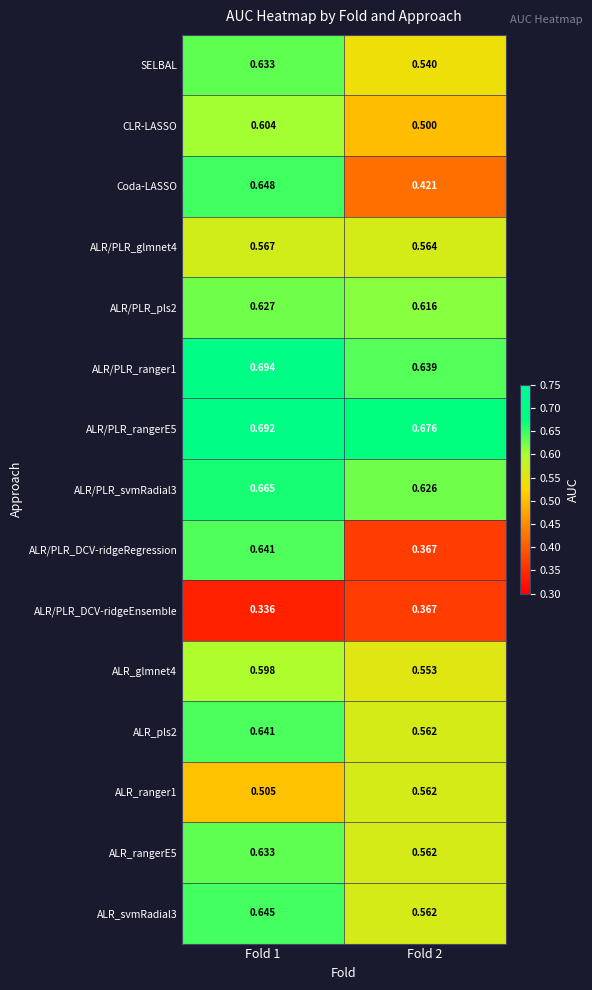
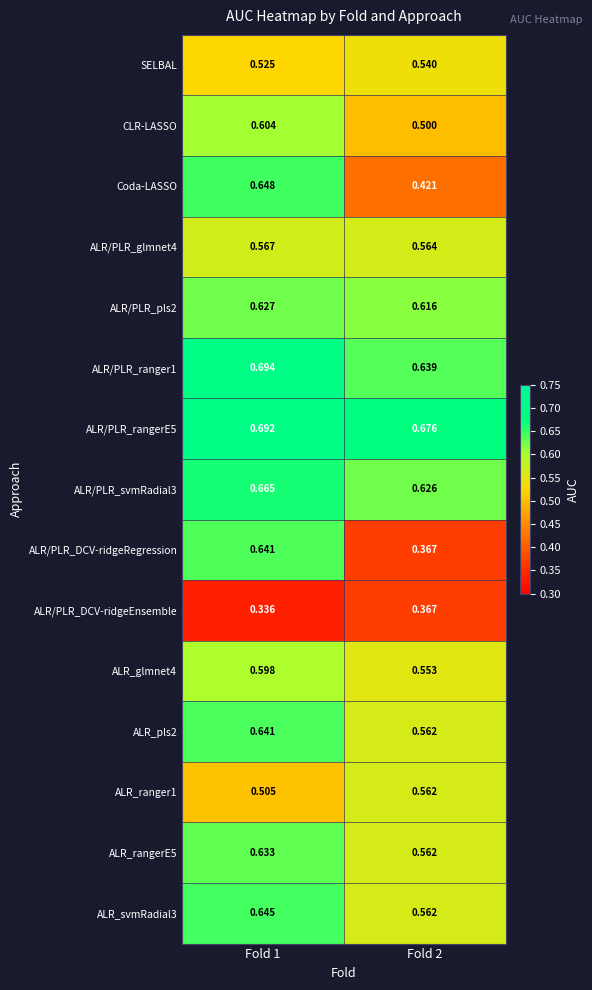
SELBAL, Fold 1: 0.633 -> 0.525
